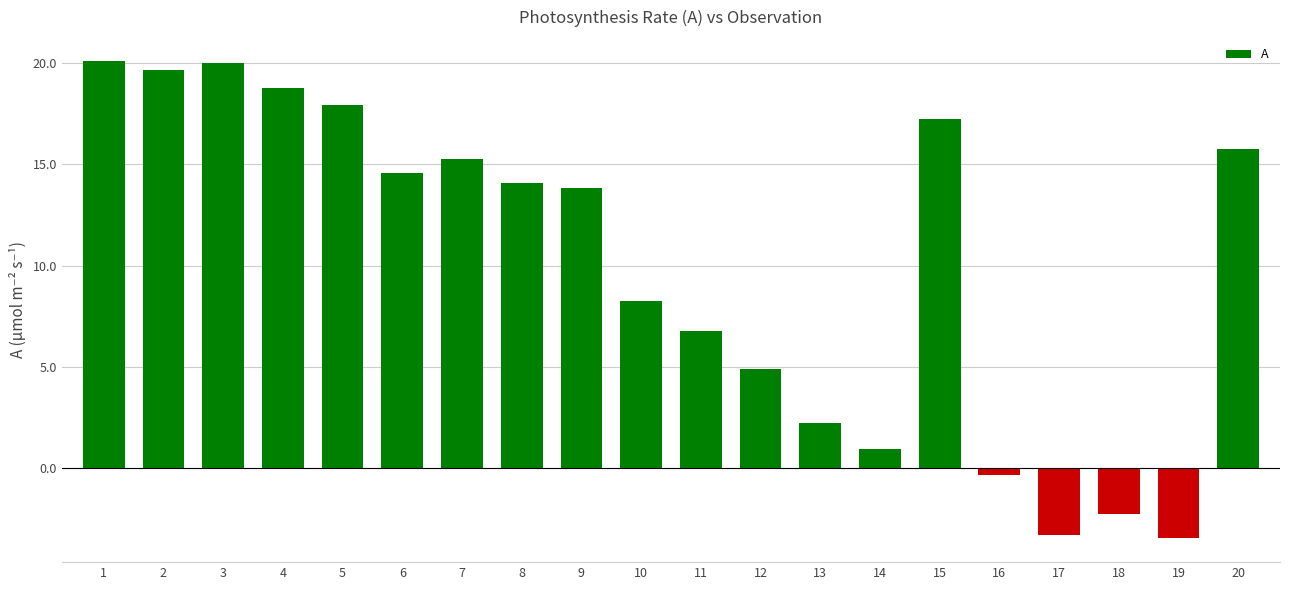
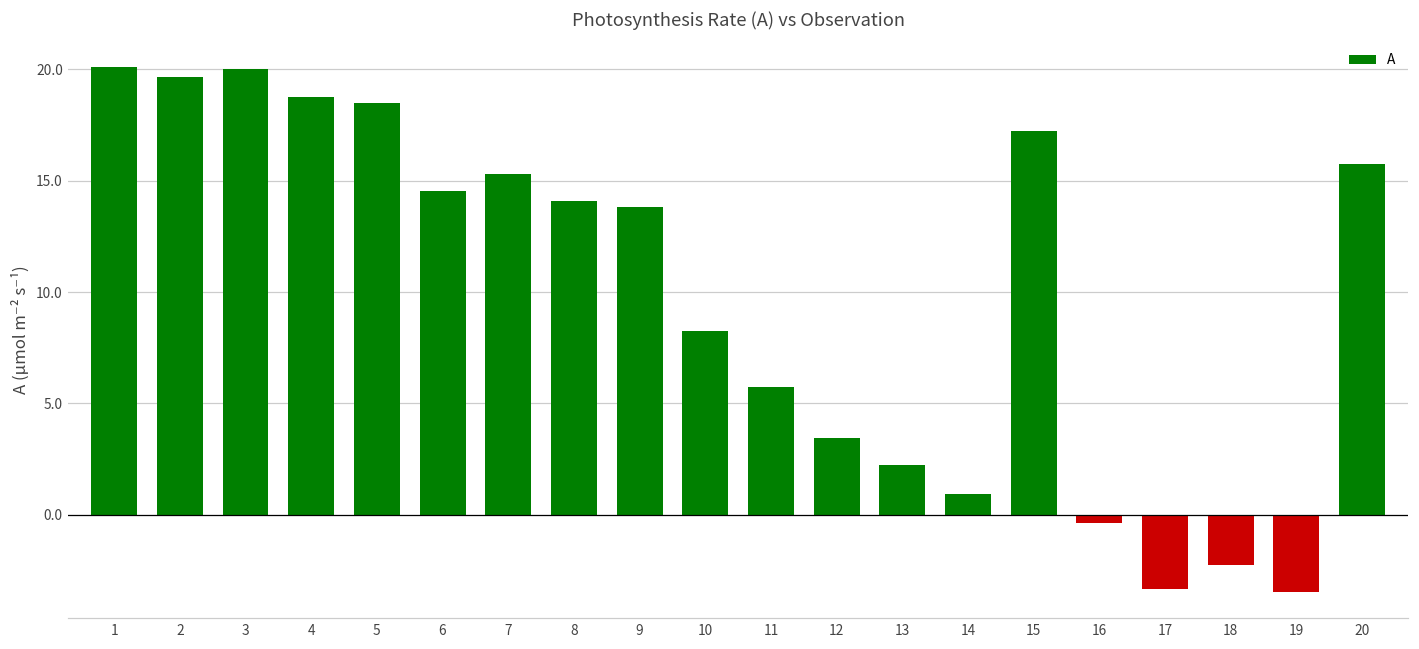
5: 17.9 -> 18.5
11: 6.8 -> 5.8
12: 4.9 -> 3.5
